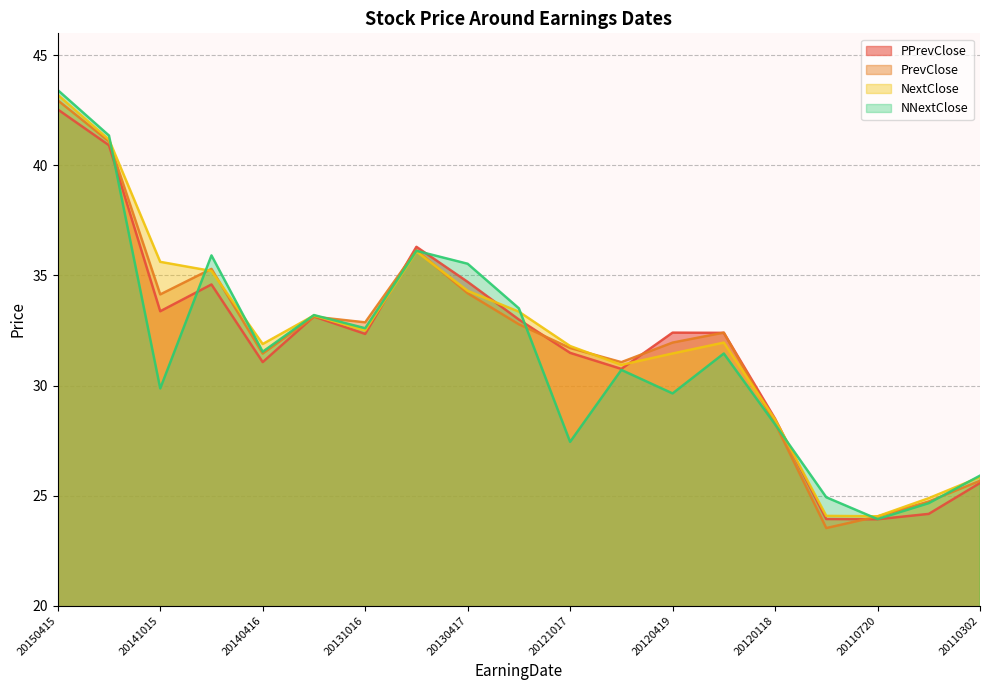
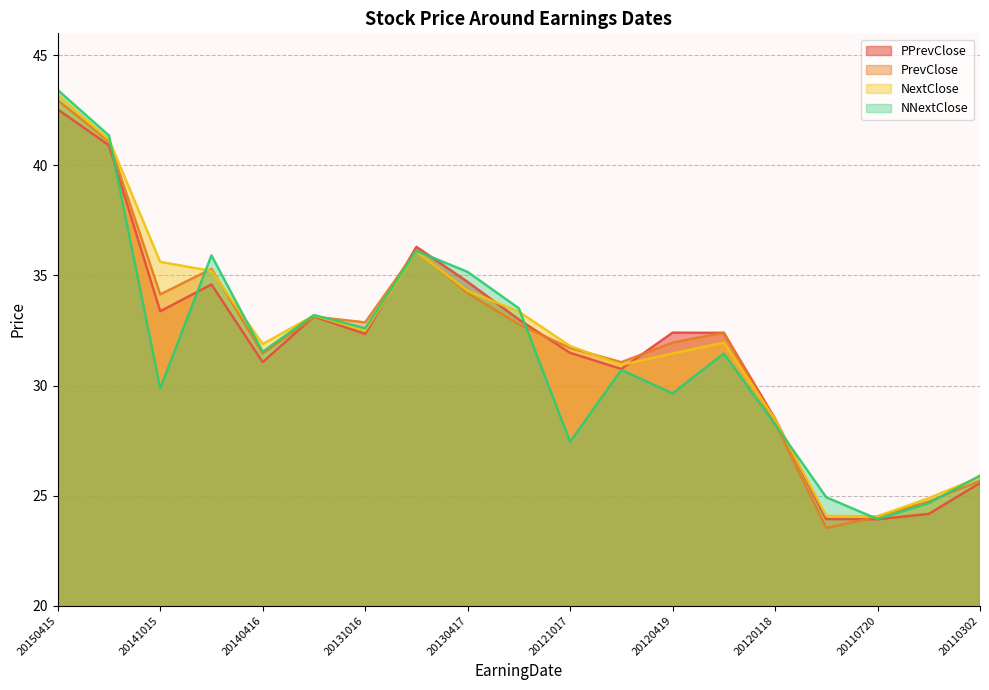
NNextClose, 20130417: 35.5 -> 35.2
